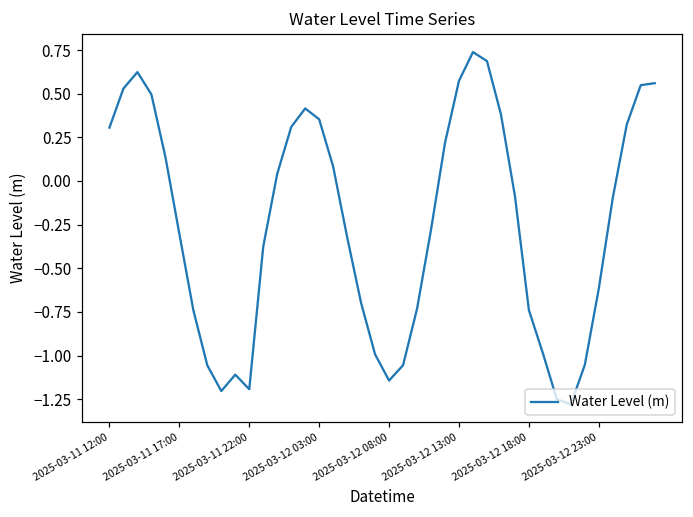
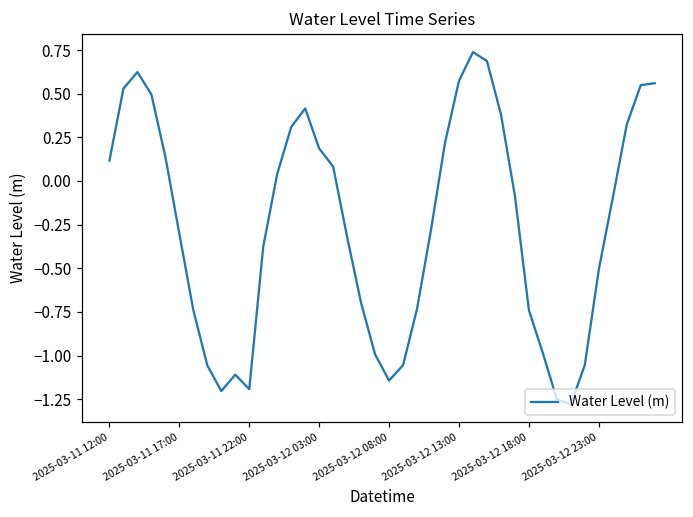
2025-03-11 12:00: 0.31 -> 0.12
2025-03-12 03:00: 0.35 -> 0.19
2025-03-12 23:00: -0.62 -> -0.51
